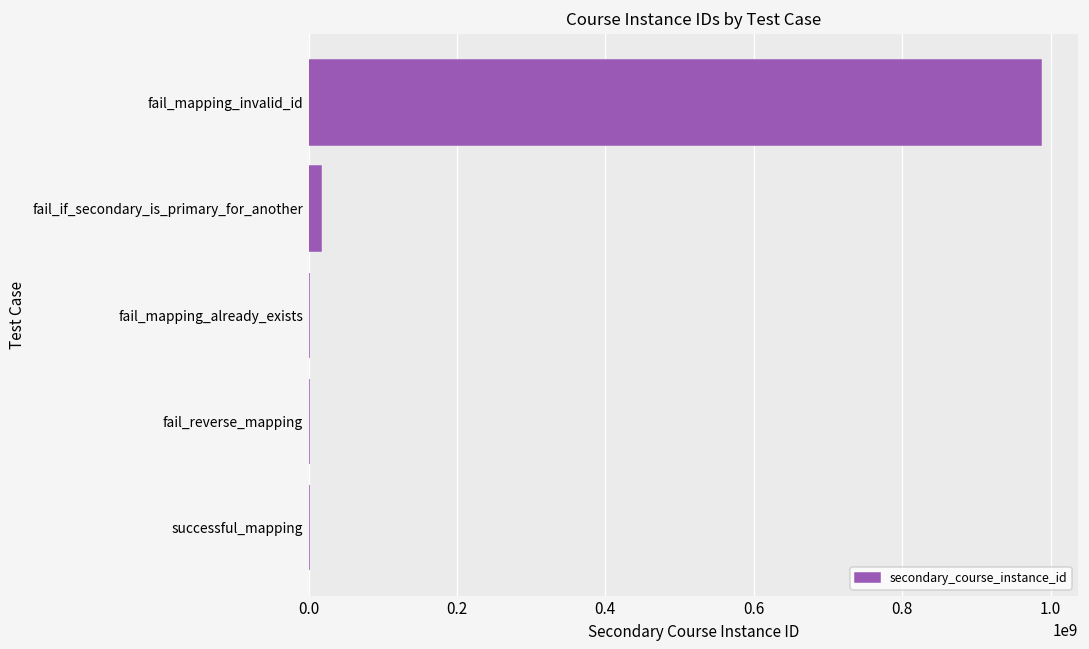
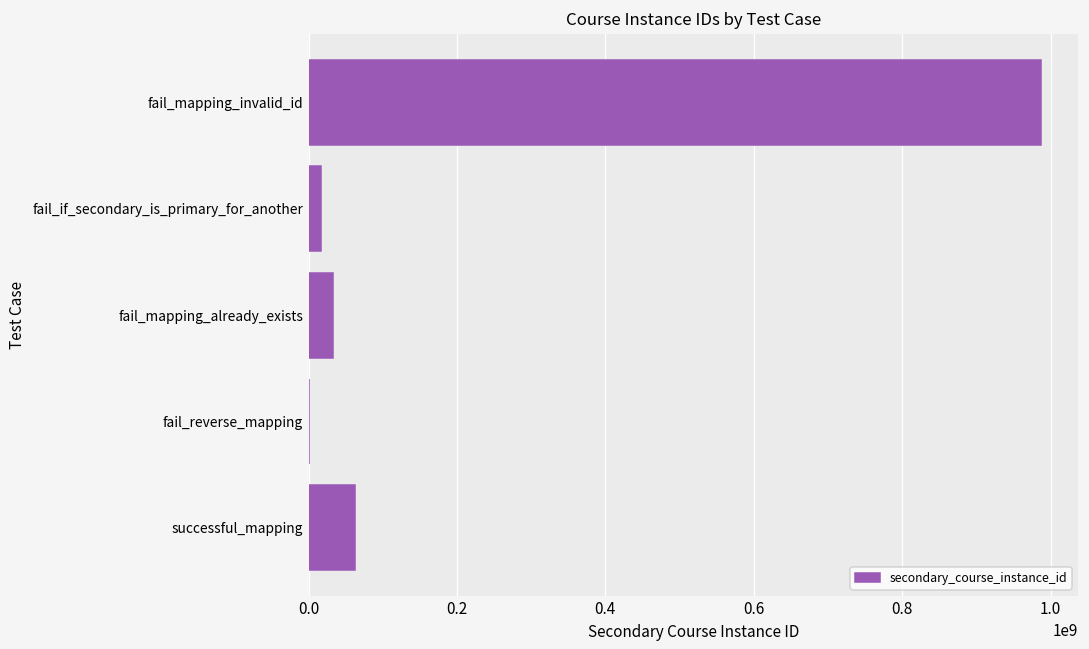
fail_mapping_already_exists: 0 -> 30000000
successful_mapping: 0 -> 60000000
